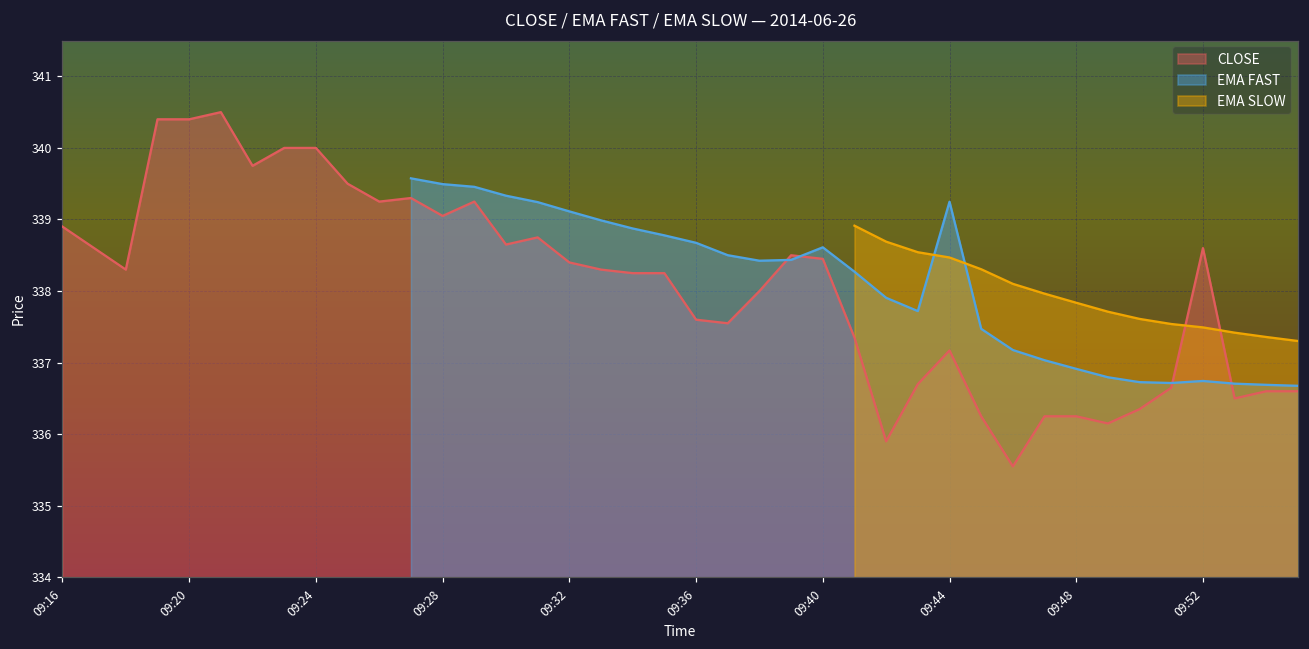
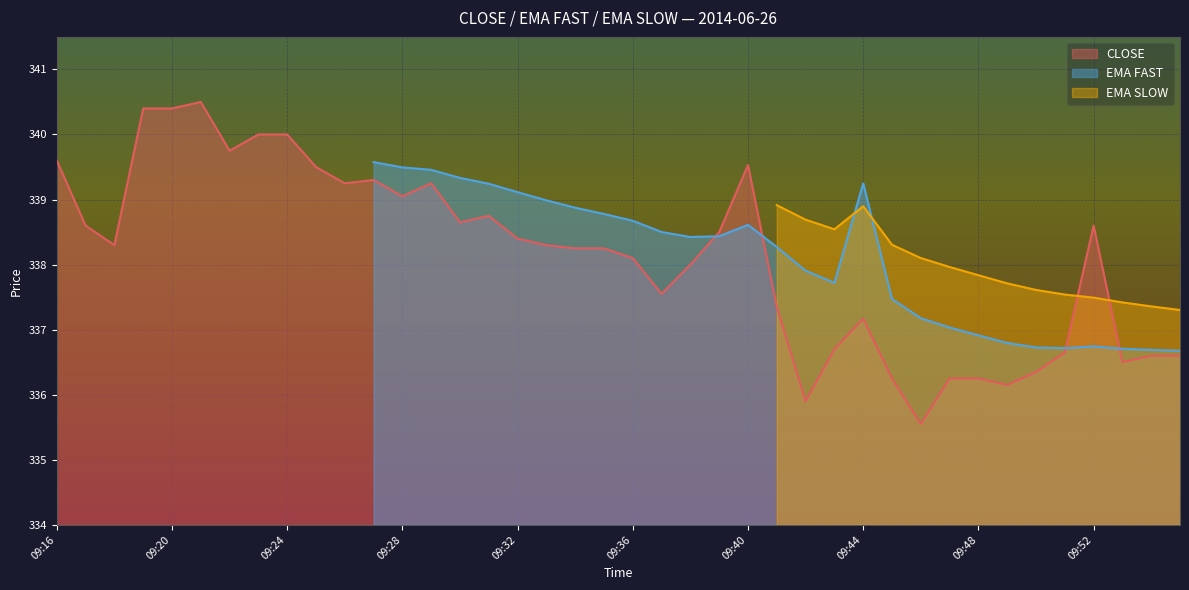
CLOSE, 09:16: 338.9 -> 339.6
CLOSE, 09:36: 337.6 -> 338.1
CLOSE, 09:40: 338.5 -> 339.5
EMA SLOW, 09:44: 338.5 -> 338.9
